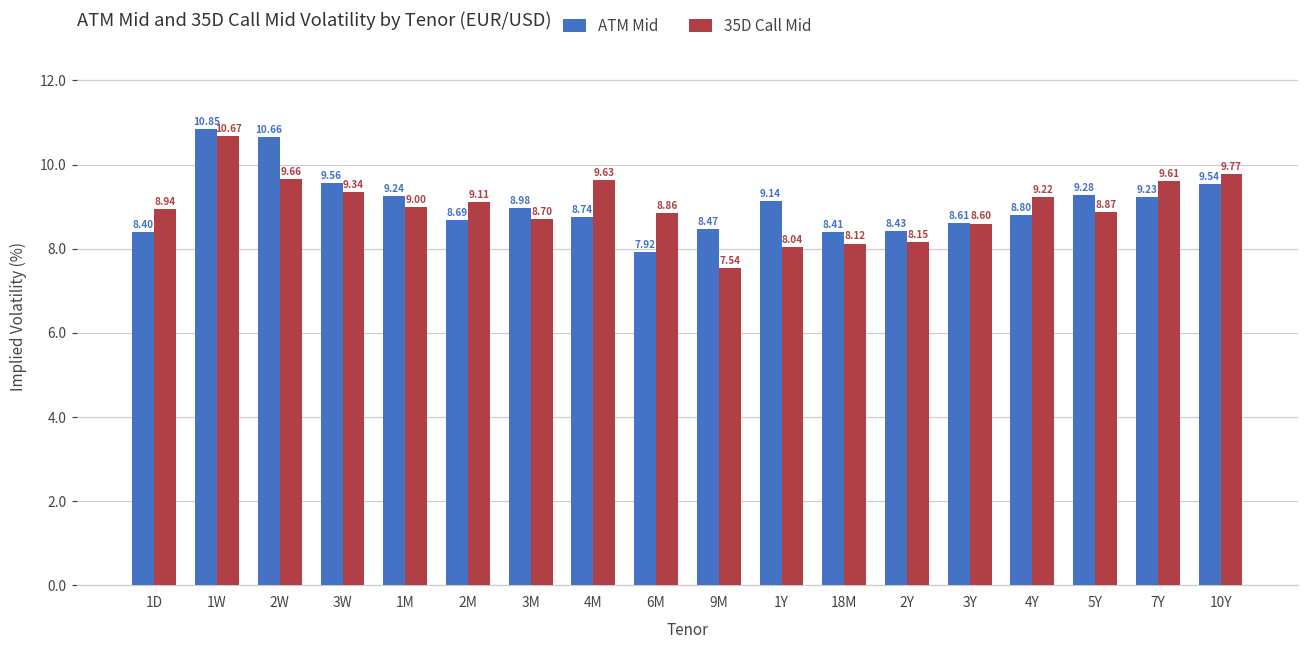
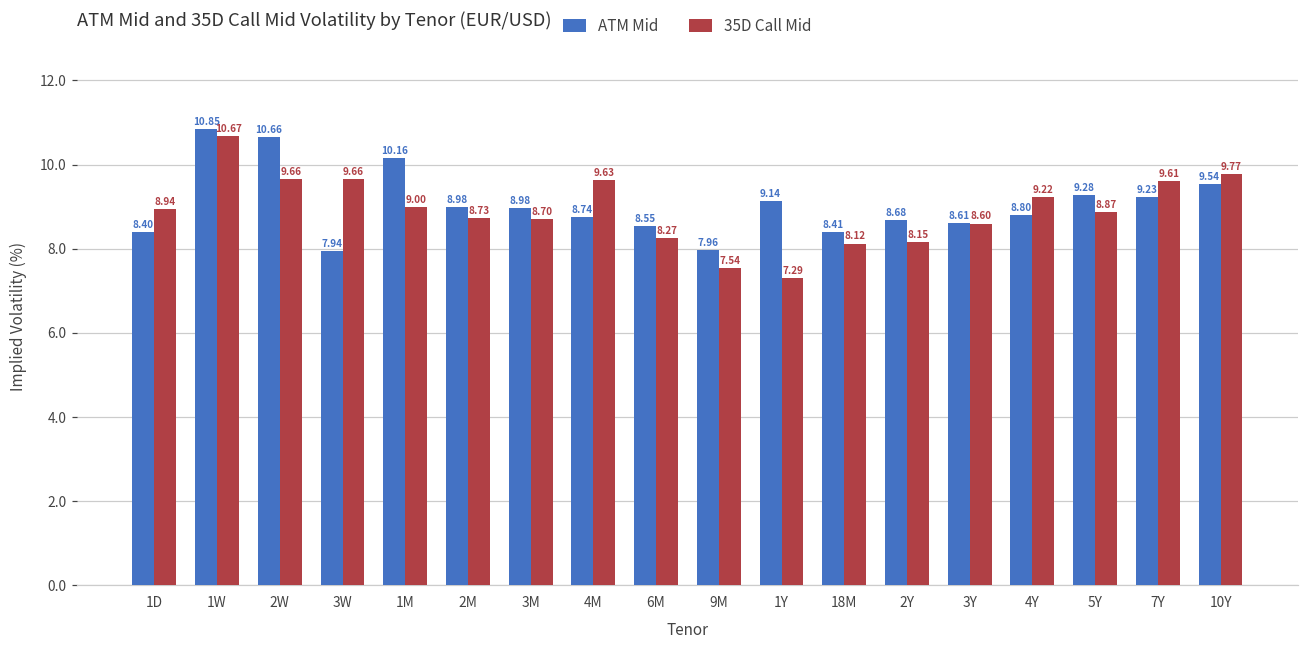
ATM Mid, 3W: 9.56 -> 7.94
35D Call Mid, 3W: 9.34 -> 9.66
ATM Mid, 1M: 9.24 -> 10.16
ATM Mid, 2M: 8.69 -> 8.98
35D Call Mid, 2M: 9.11 -> 8.73
ATM Mid, 6M: 7.92 -> 8.55
35D Call Mid, 6M: 8.86 -> 8.27
ATM Mid, 9M: 8.47 -> 7.96
35D Call Mid, 1Y: 8.04 -> 7.29
ATM Mid, 2Y: 8.43 -> 8.68
